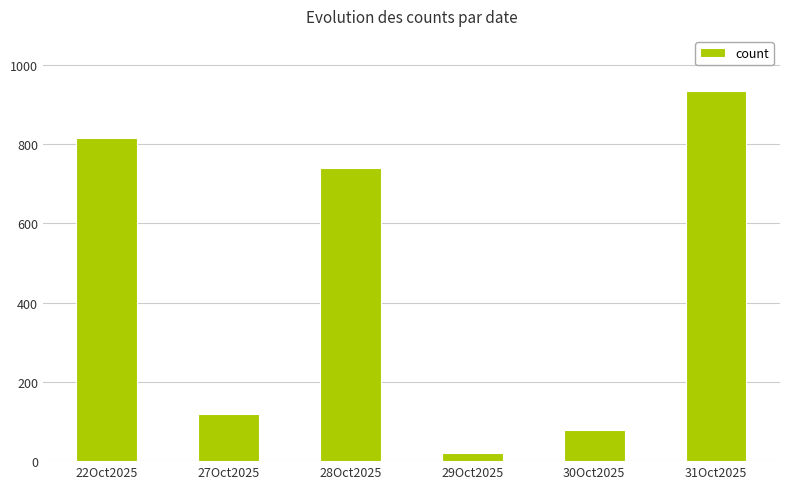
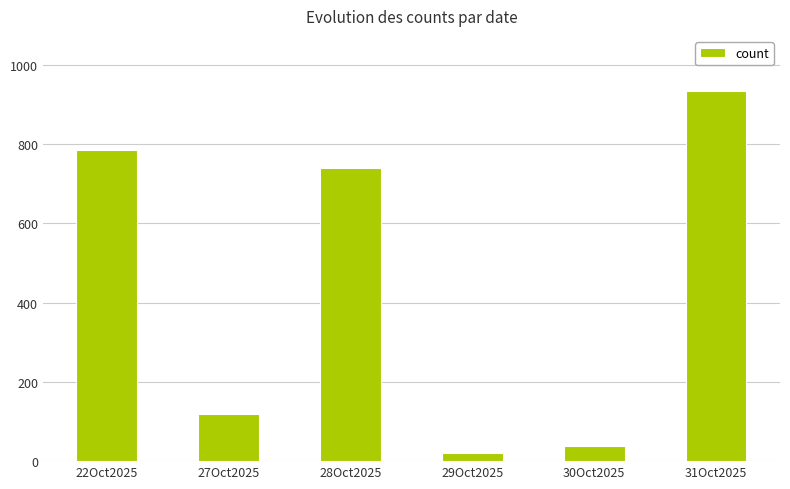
22Oct2025: 820 -> 780
30Oct2025: 80 -> 40
